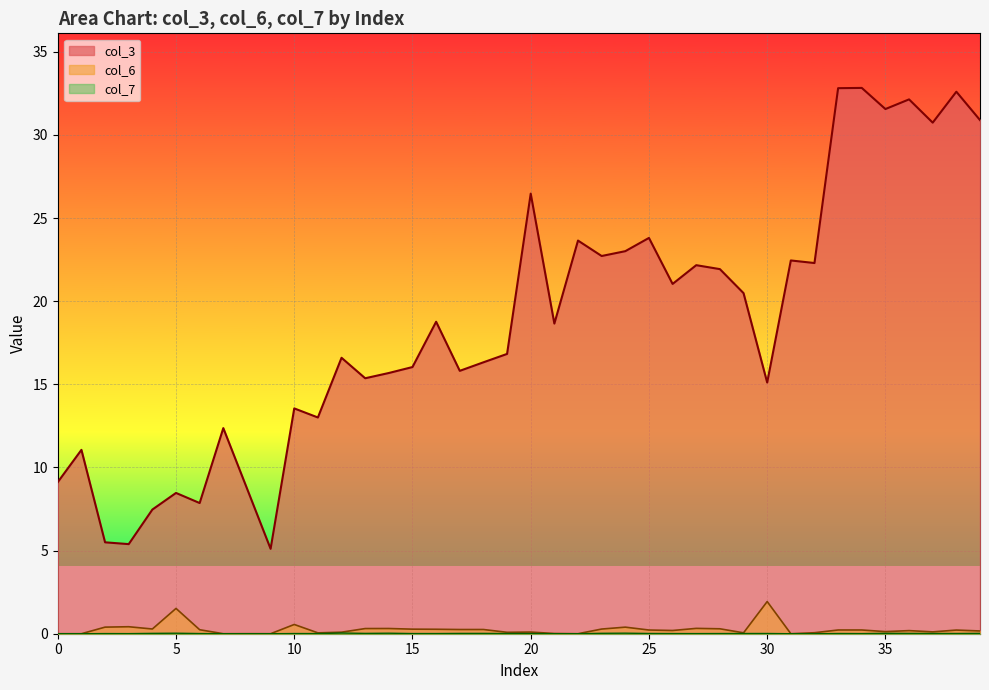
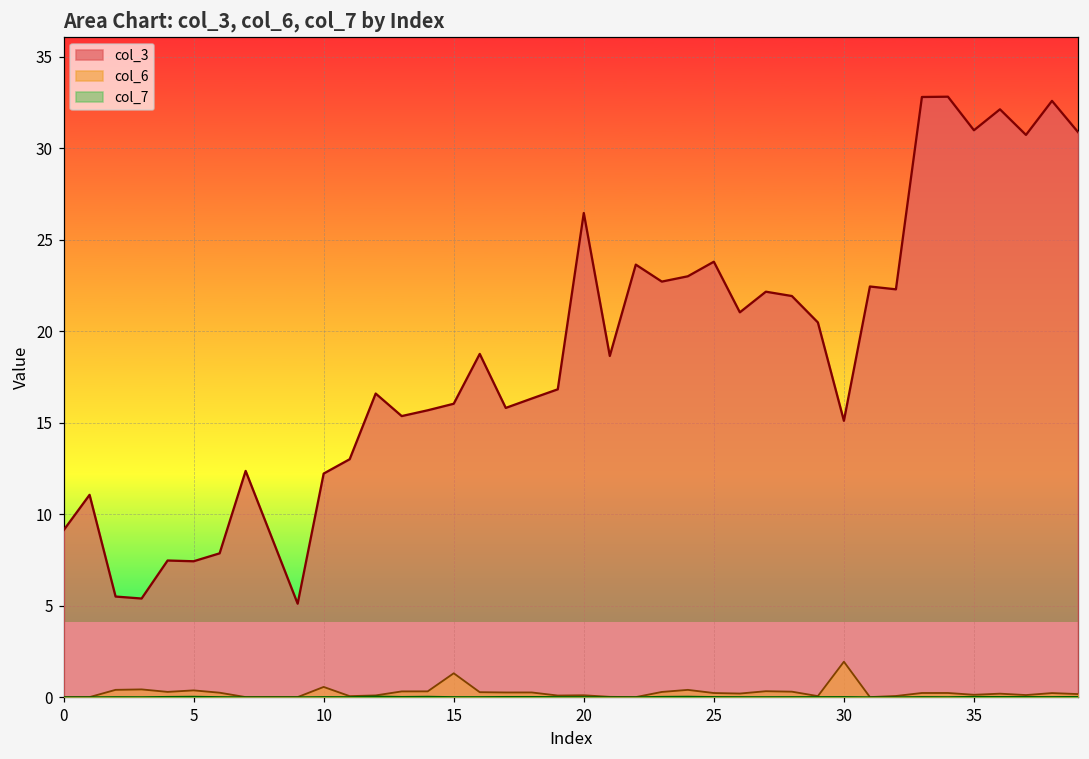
col_3, 5: 8.5 -> 7.4
col_6, 5: 1.5 -> 0.4
col_3, 10: 13.6 -> 12.2
col_6, 15: 0.3 -> 1.3
col_3, 35: 31.6 -> 31.0
